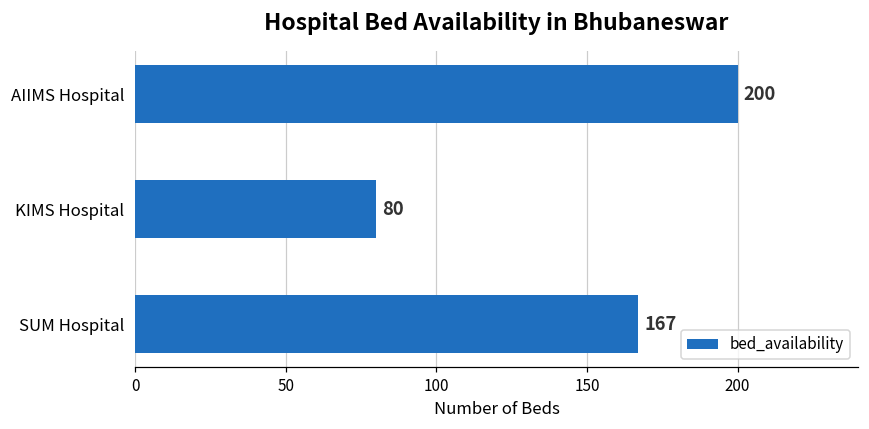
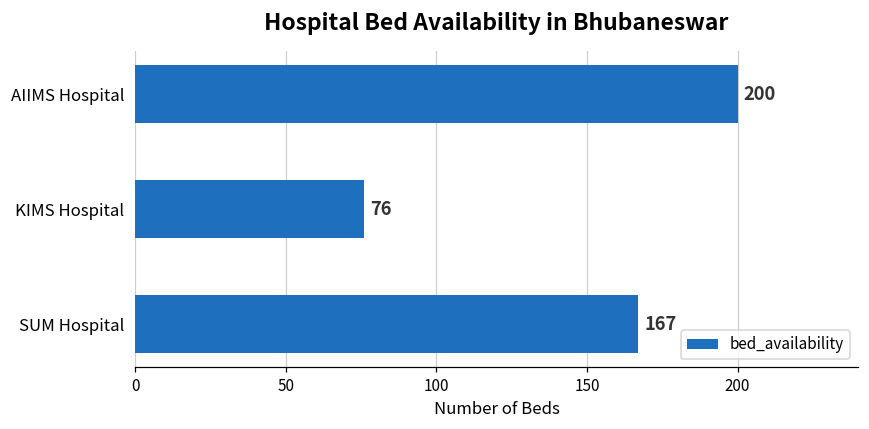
KIMS Hospital: 80 -> 76
